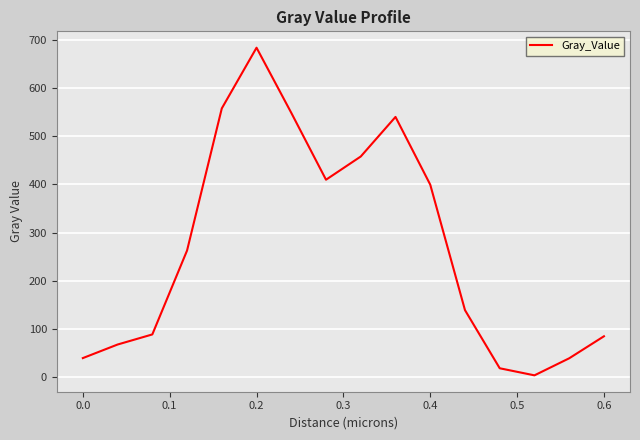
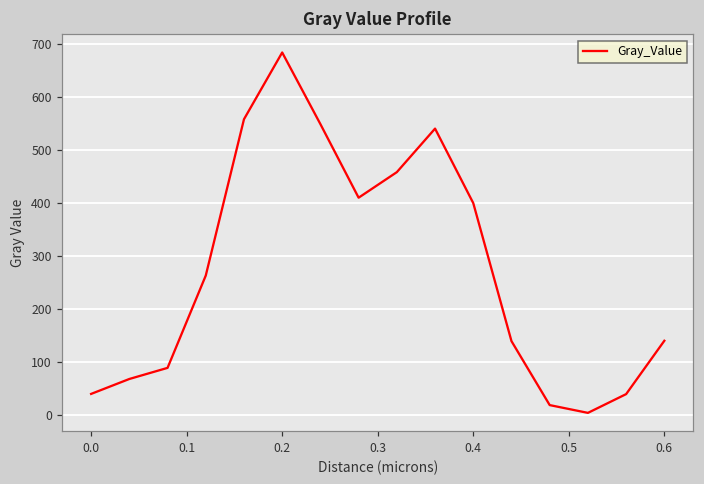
0.6: 80 -> 140
